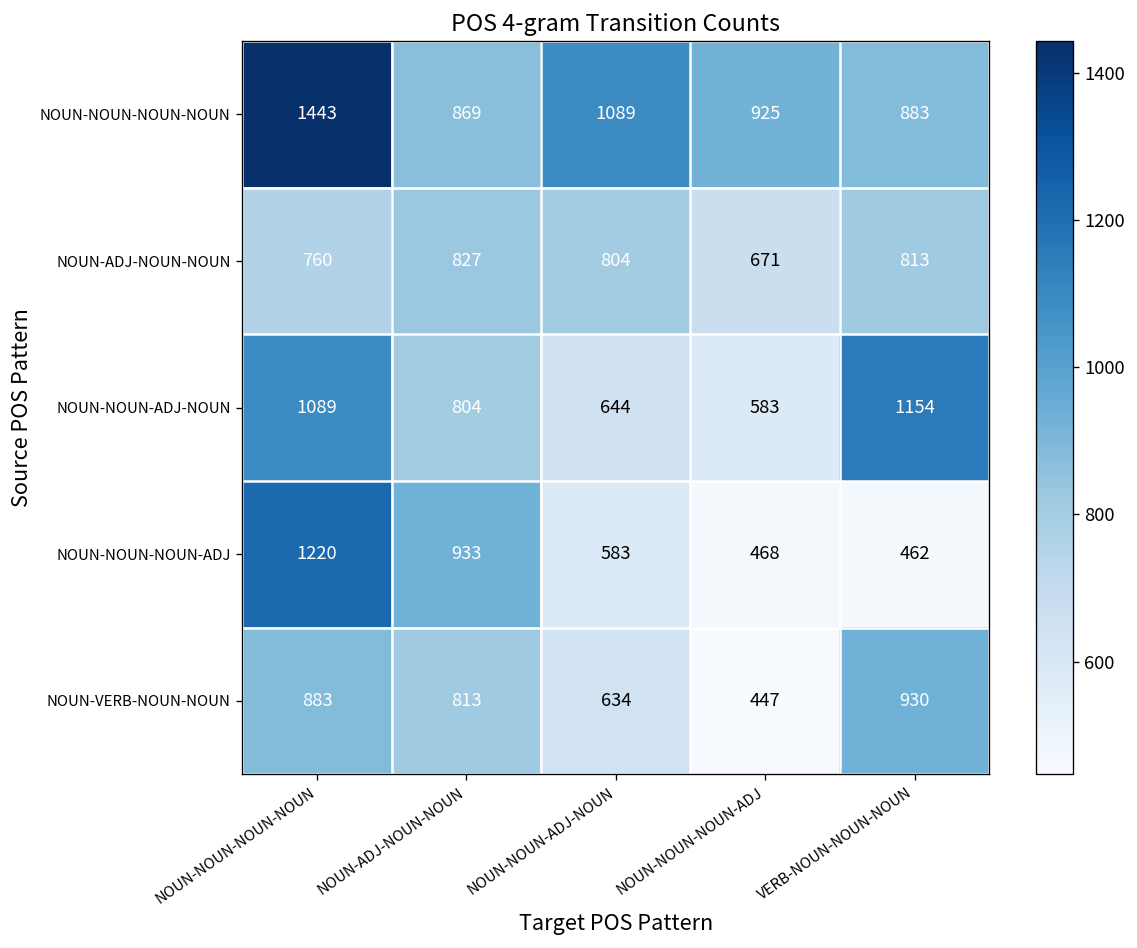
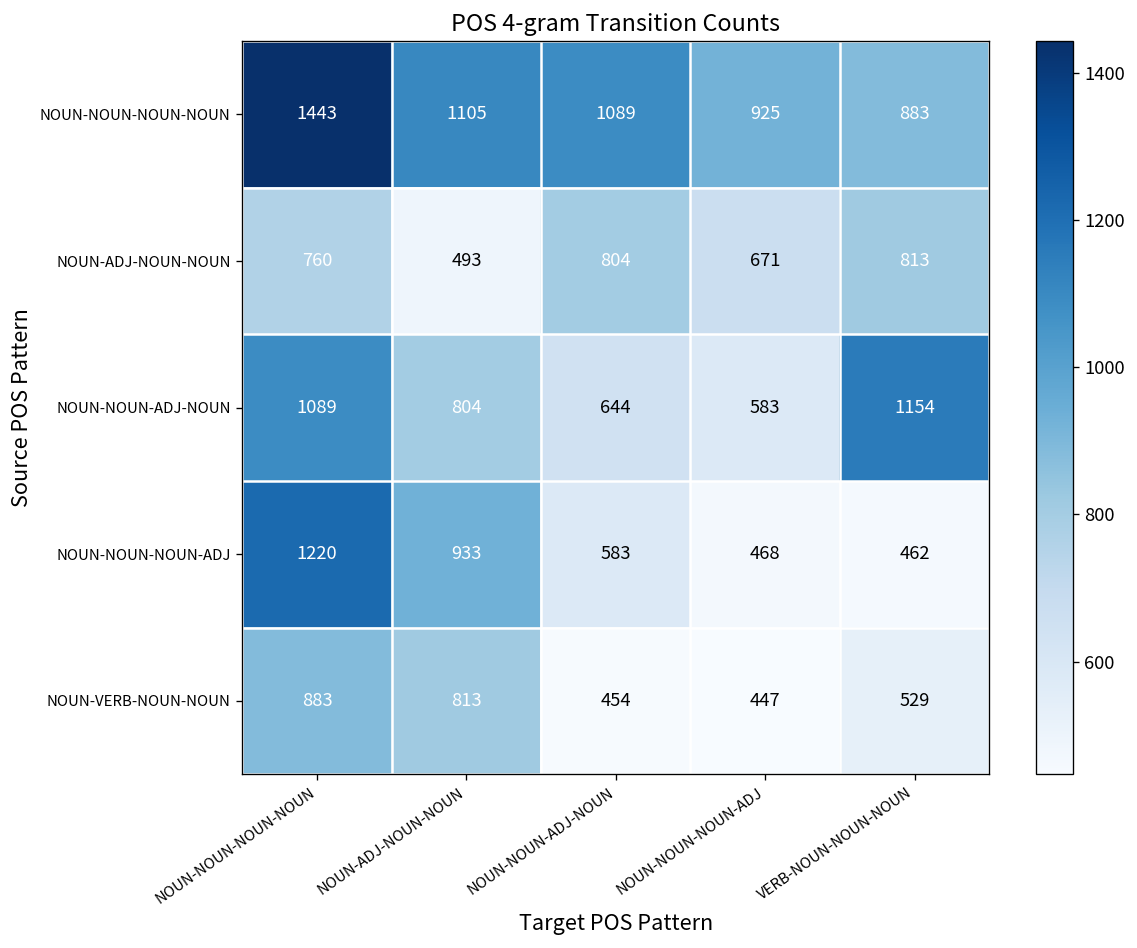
NOUN-NOUN-NOUN-NOUN, NOUN-ADJ-NOUN-NOUN: 869 -> 1105
NOUN-ADJ-NOUN-NOUN, NOUN-ADJ-NOUN-NOUN: 827 -> 493
NOUN-VERB-NOUN-NOUN, NOUN-NOUN-ADJ-NOUN: 634 -> 454
NOUN-VERB-NOUN-NOUN, VERB-NOUN-NOUN-NOUN: 930 -> 529
